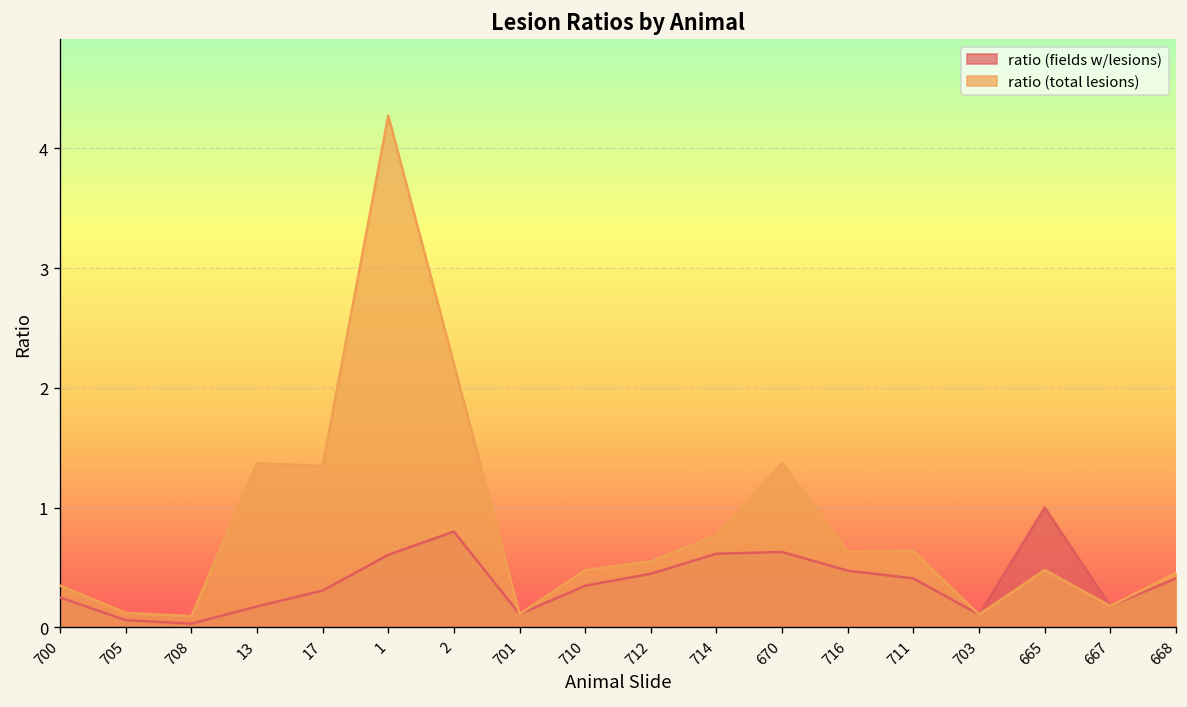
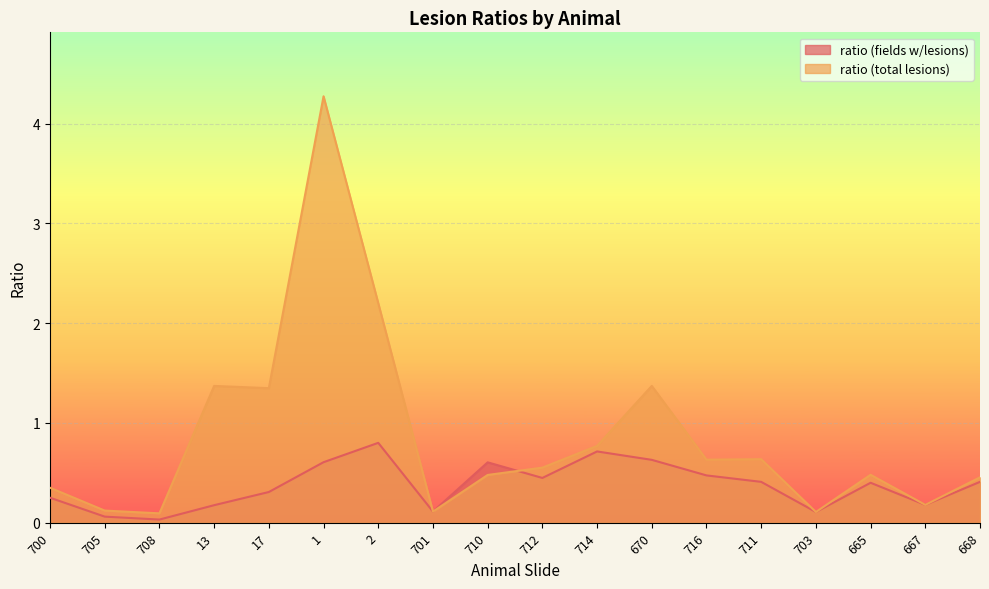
ratio (fields w/lesions), 710: 0.3 -> 0.6
ratio (fields w/lesions), 714: 0.6 -> 0.7
ratio (fields w/lesions), 665: 1.0 -> 0.4
